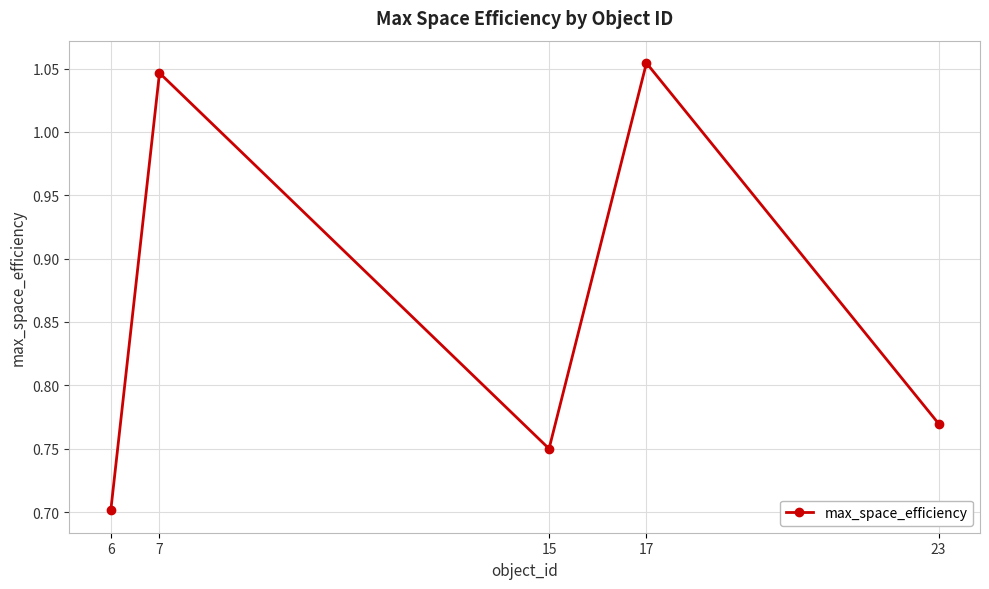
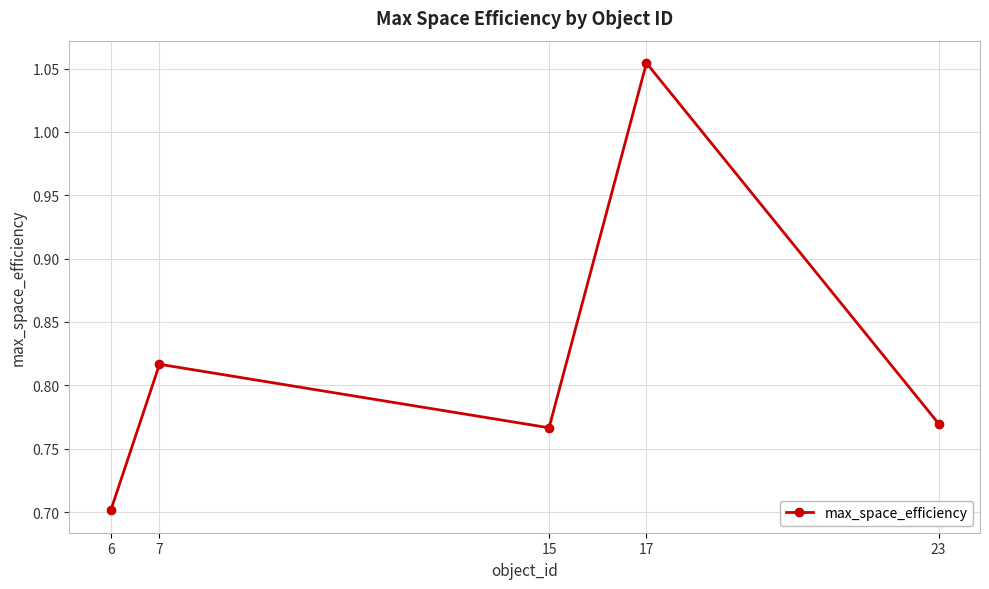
7: 1.046 -> 0.817
15: 0.750 -> 0.766
